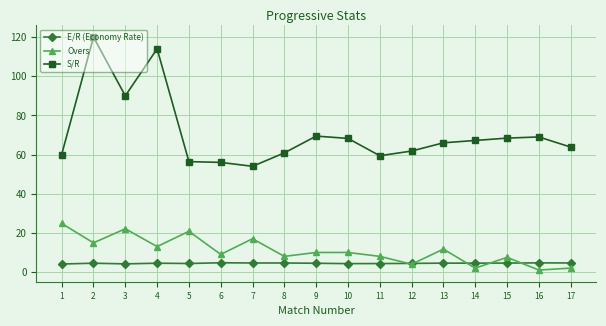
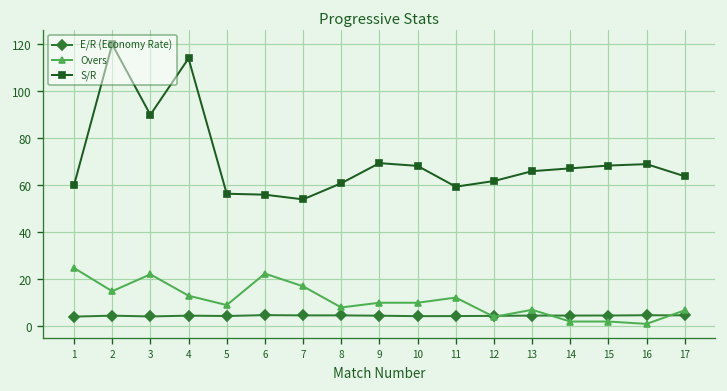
Overs, 5: 21 -> 9
Overs, 6: 9 -> 22
Overs, 11: 8 -> 12
Overs, 13: 12 -> 7
Overs, 15: 8 -> 2
Overs, 17: 2 -> 7
